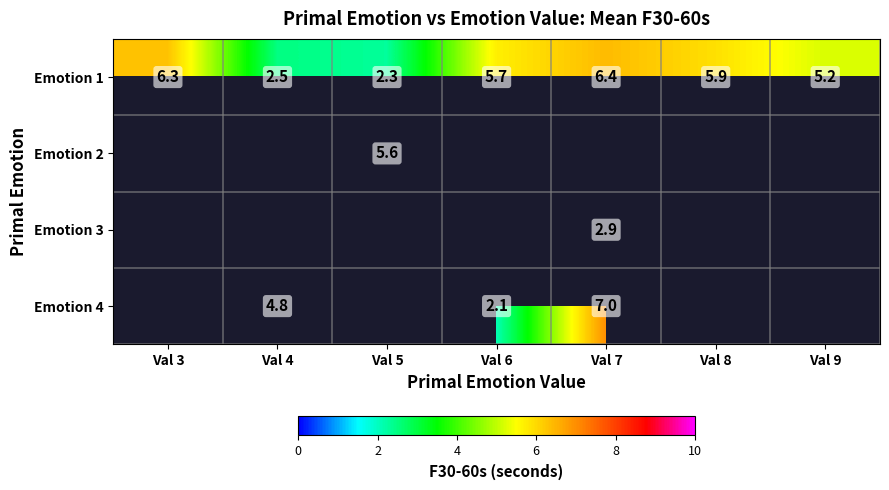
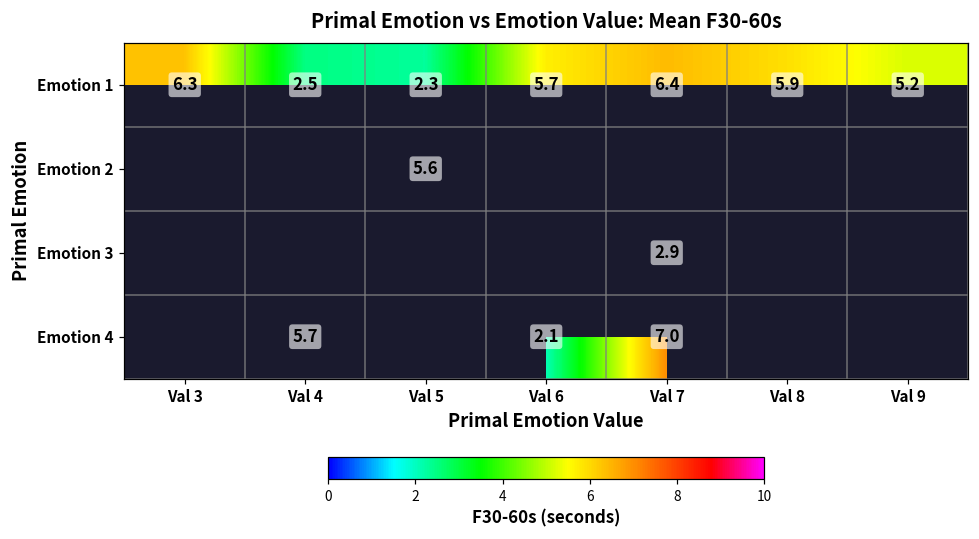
Emotion 4, Val 4: 4.8 -> 5.7
